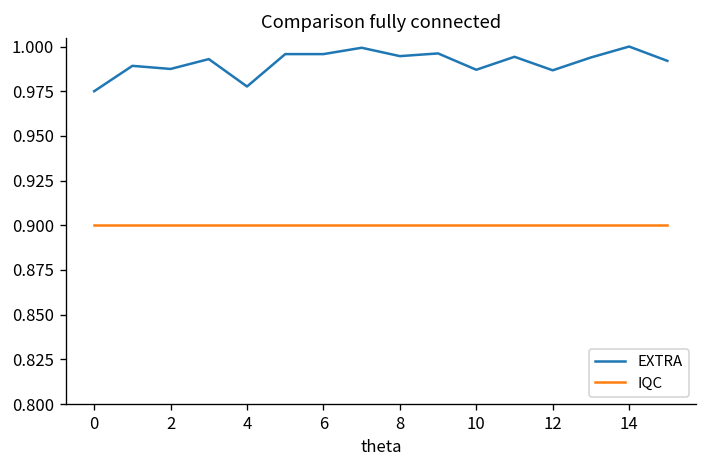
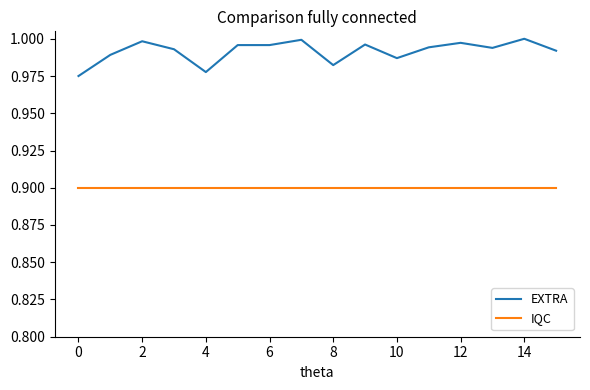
EXTRA, 2: 0.987 -> 0.998
EXTRA, 8: 0.995 -> 0.982
EXTRA, 12: 0.987 -> 0.997
